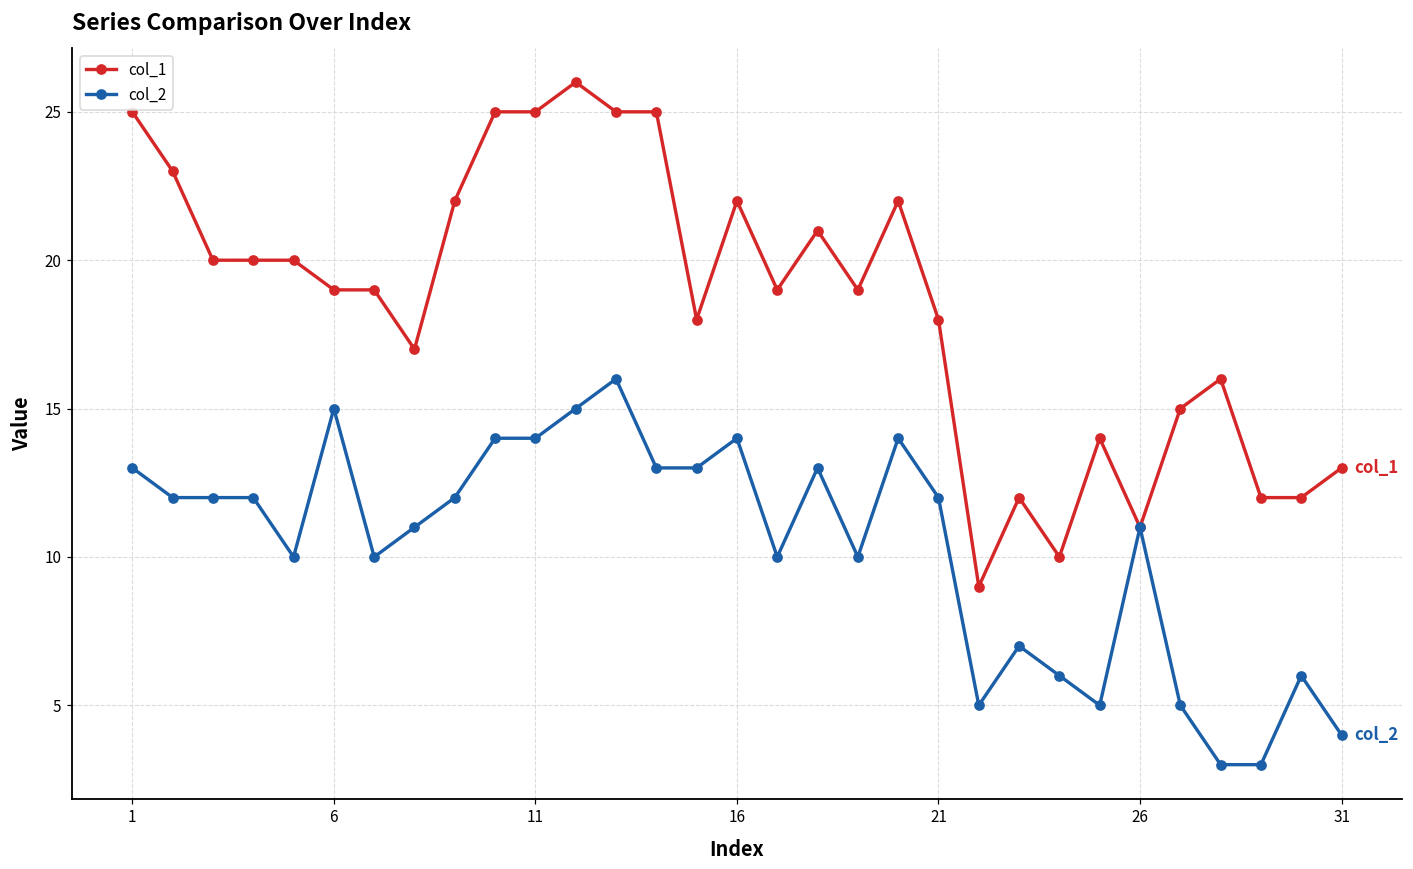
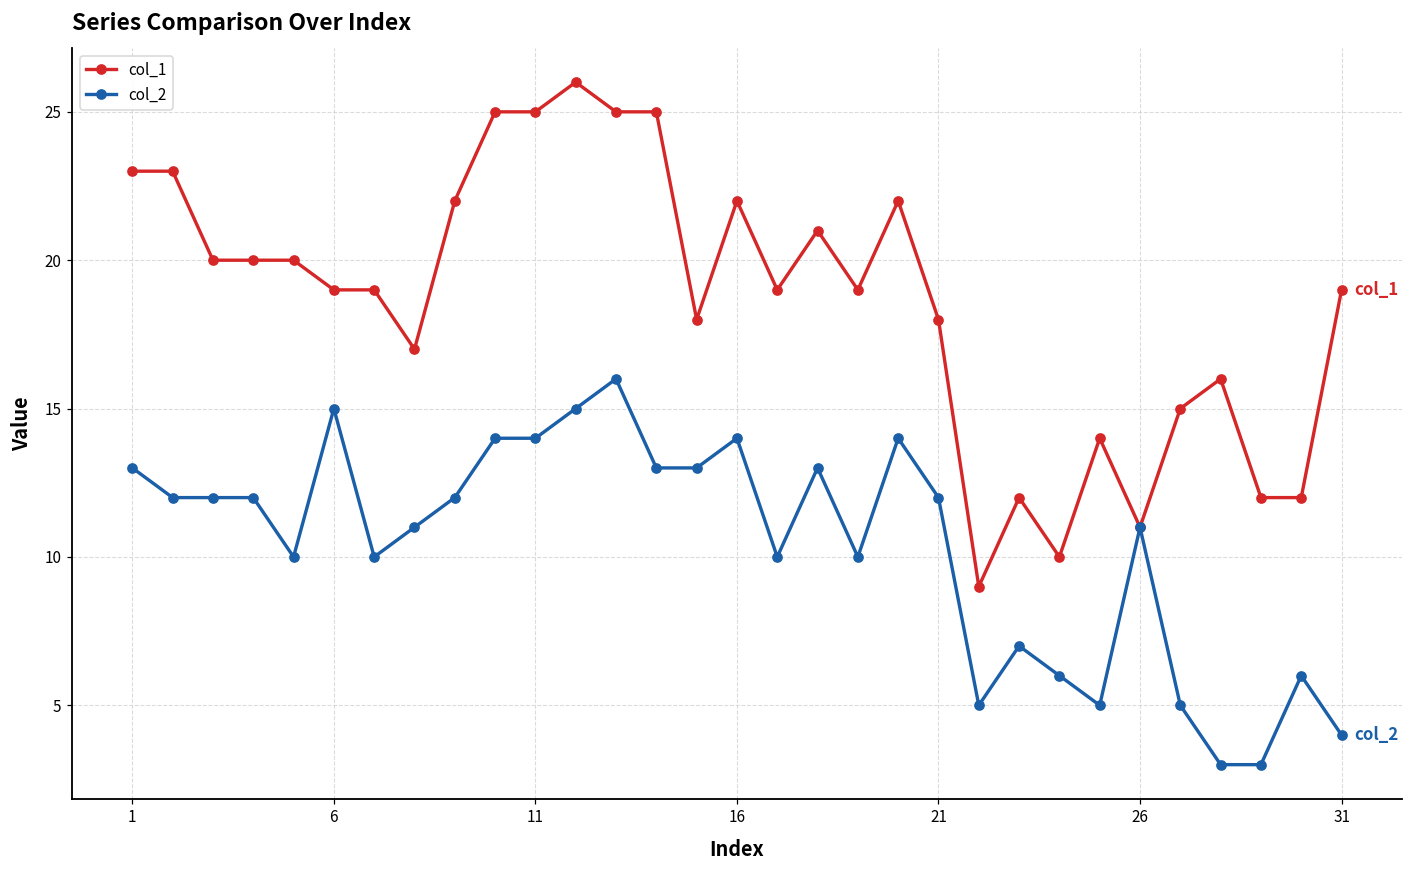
col_1, 1: 25 -> 23
col_1, 31: 13 -> 19
